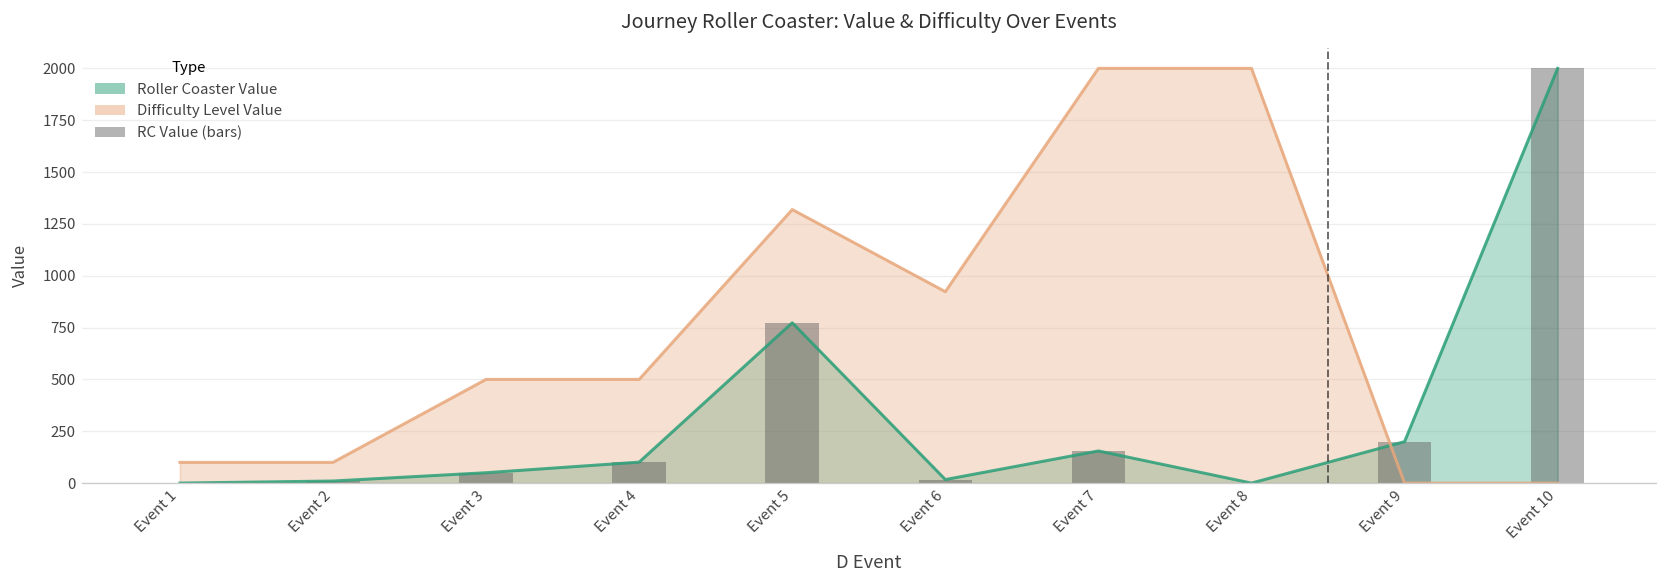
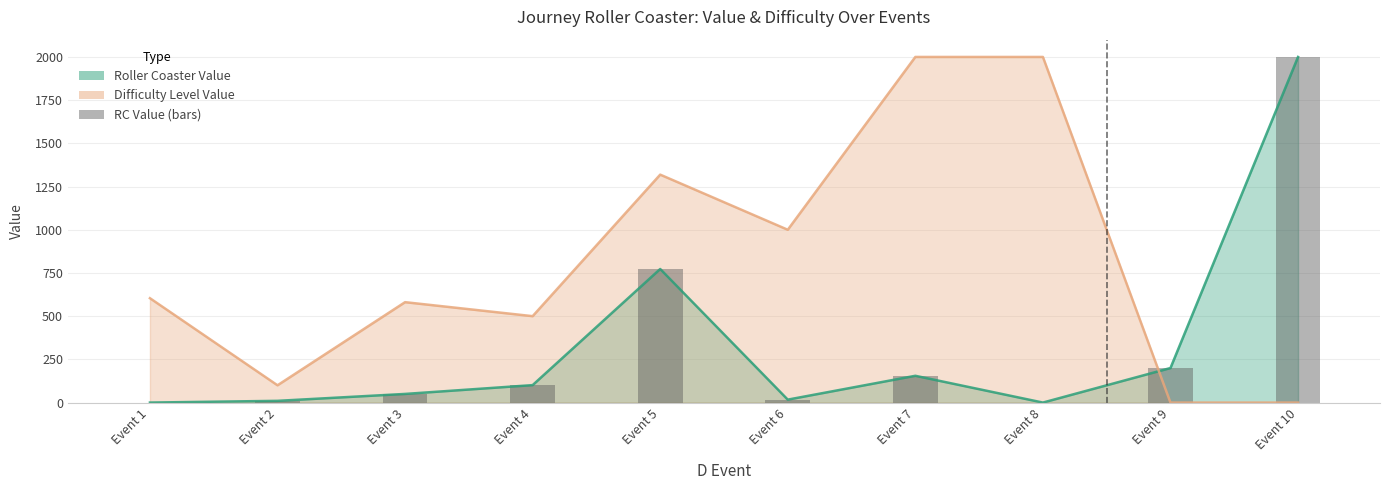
Difficulty Level Value, Event 1: 100 -> 600
Difficulty Level Value, Event 3: 500 -> 580
Difficulty Level Value, Event 6: 920 -> 1000
